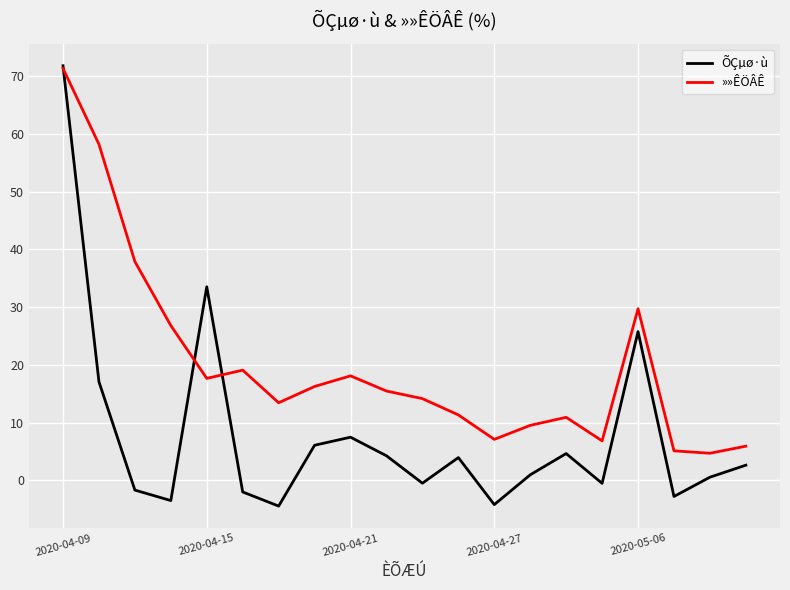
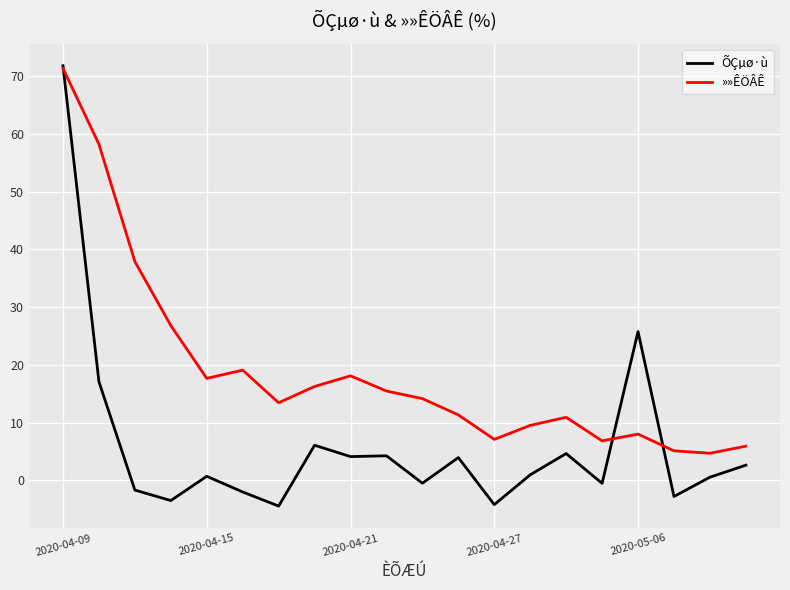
ÕÇµø·ù, 2020-04-15: 34 -> 1
ÕÇµø·ù, 2020-04-21: 7 -> 4
»»ÊÖÂÊ, 2020-05-06: 30 -> 8
